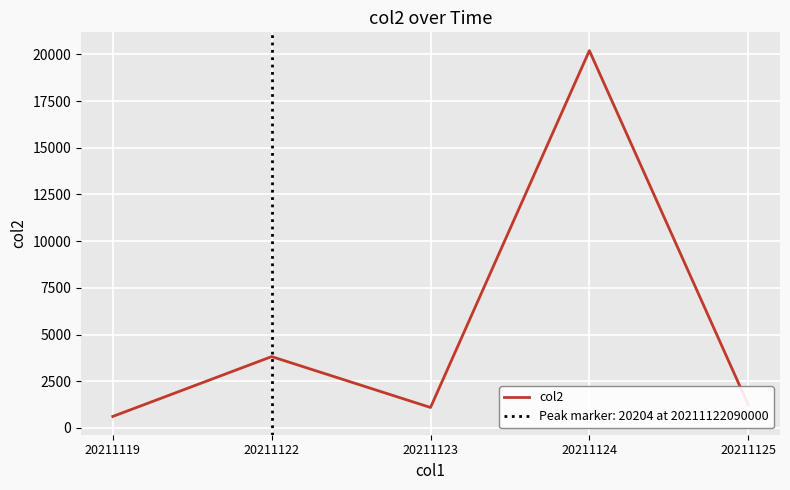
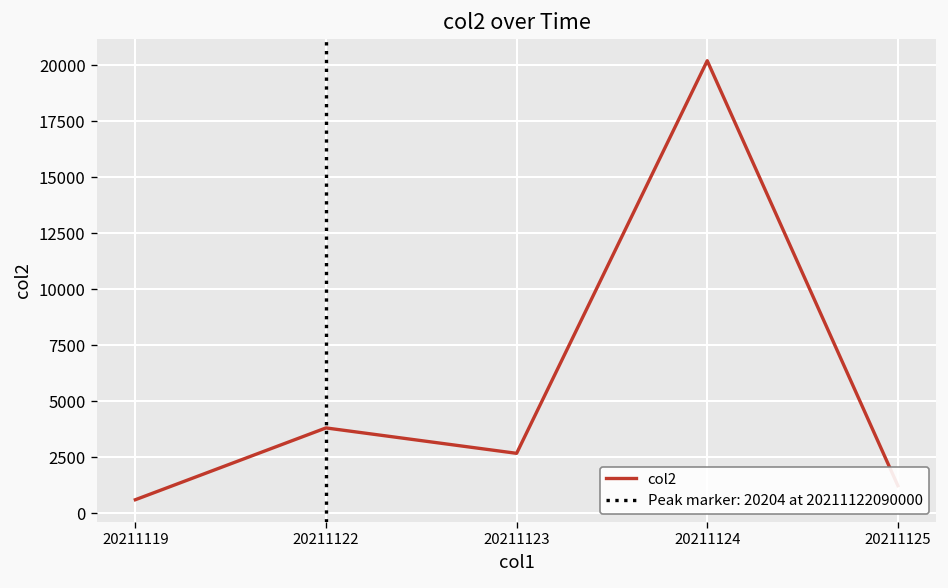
20211123: 1100 -> 2700
